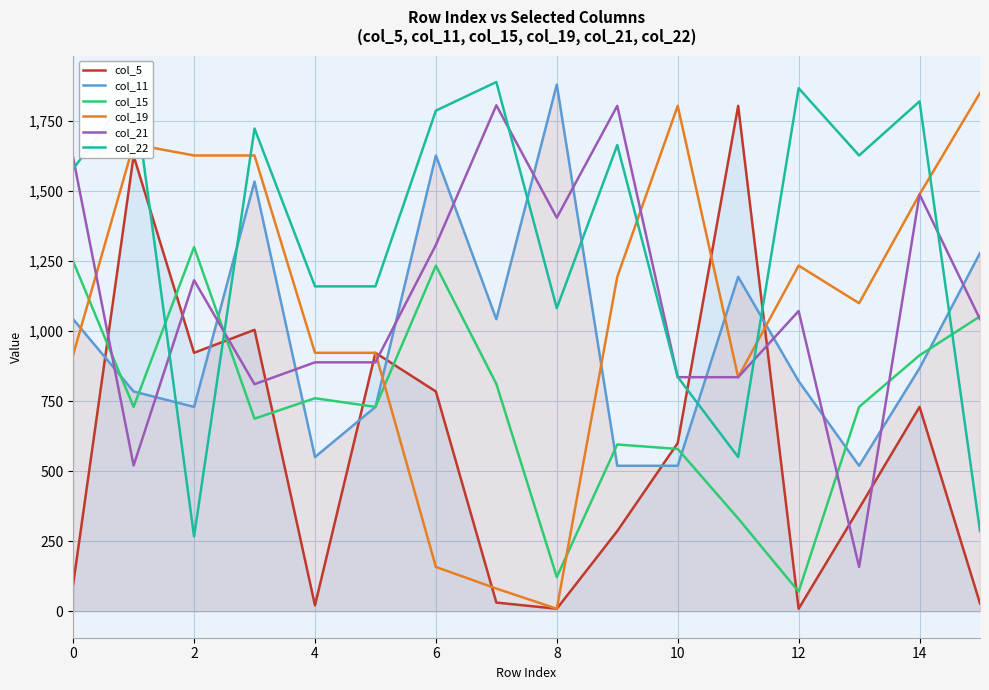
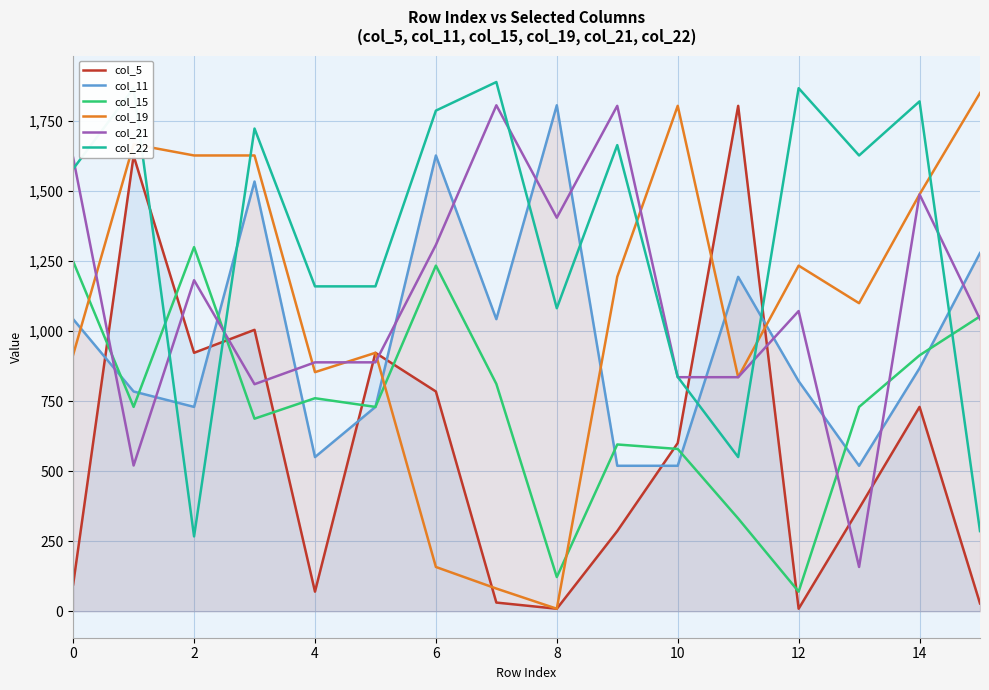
col_5, 4: 20 -> 70
col_19, 4: 920 -> 850
col_11, 8: 1,880 -> 1,810
